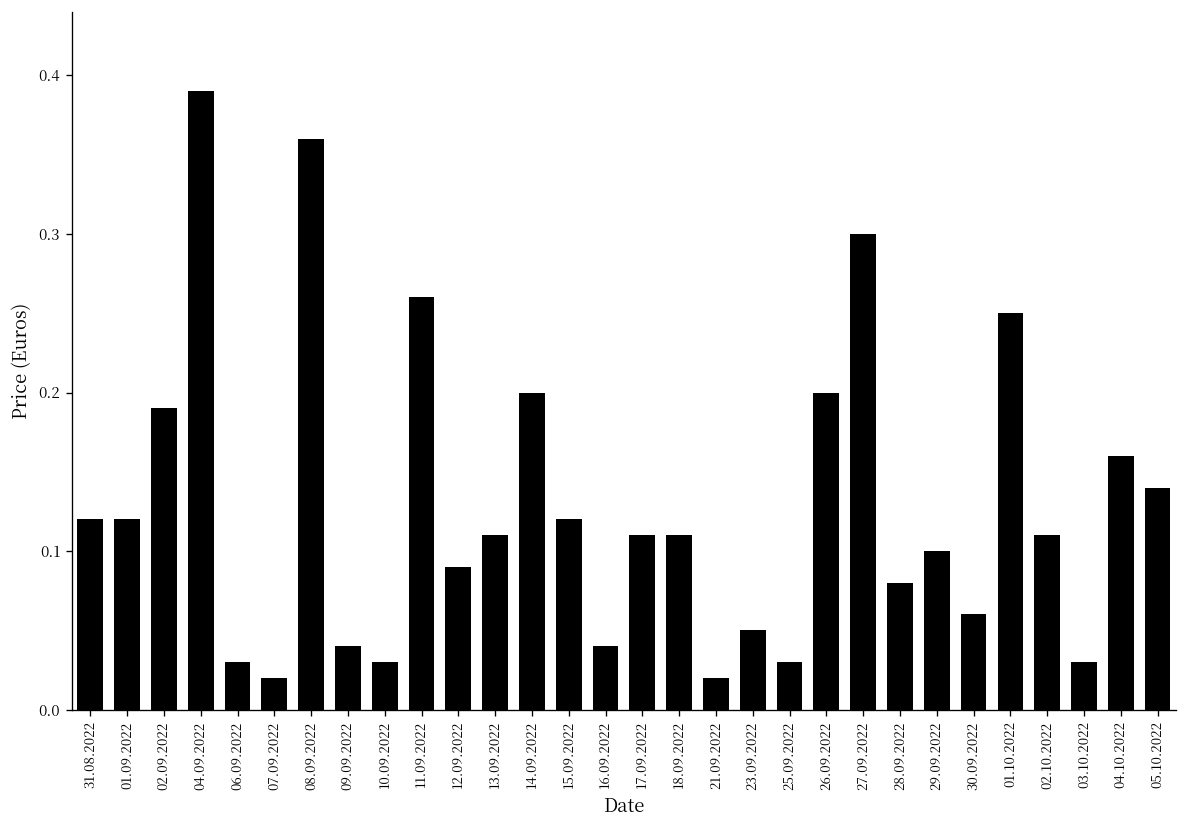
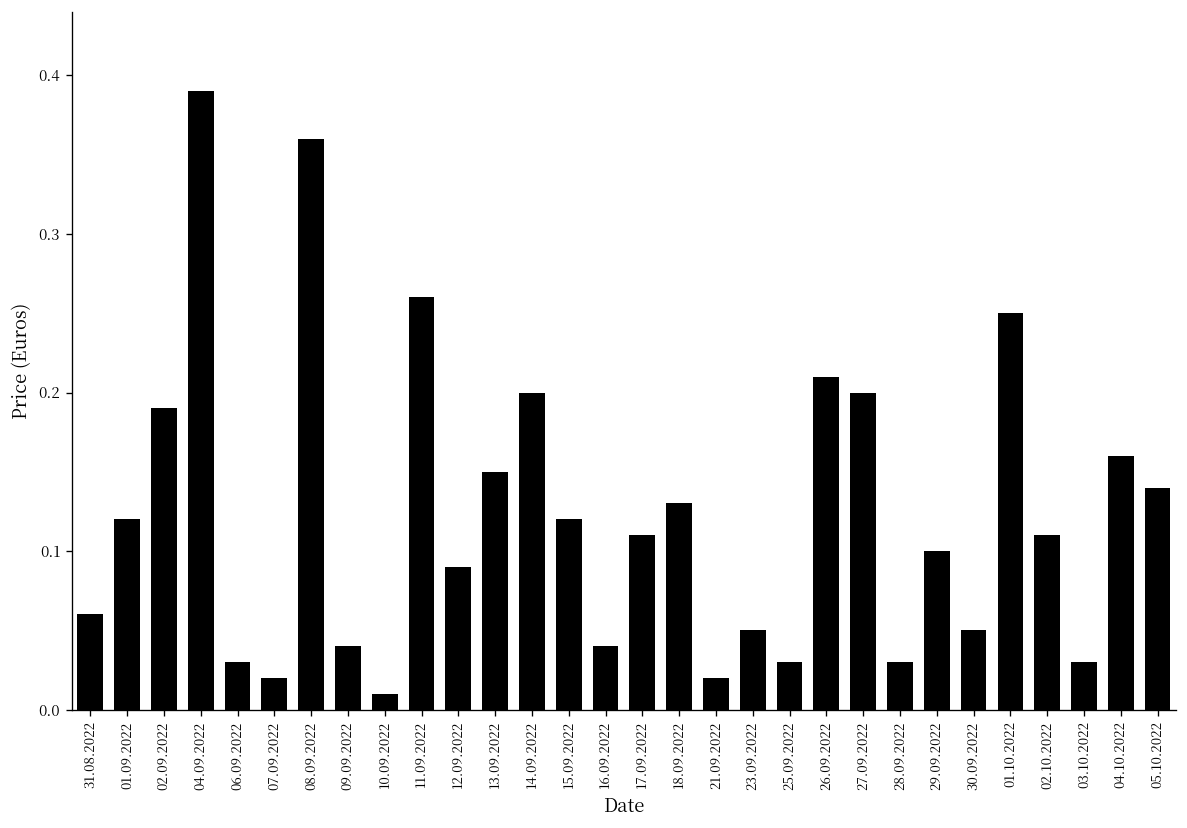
31.08.2022: 0.12 -> 0.06
10.09.2022: 0.03 -> 0.01
13.09.2022: 0.11 -> 0.15
18.09.2022: 0.11 -> 0.13
26.09.2022: 0.20 -> 0.21
27.09.2022: 0.3 -> 0.2
28.09.2022: 0.08 -> 0.03
30.09.2022: 0.06 -> 0.05
